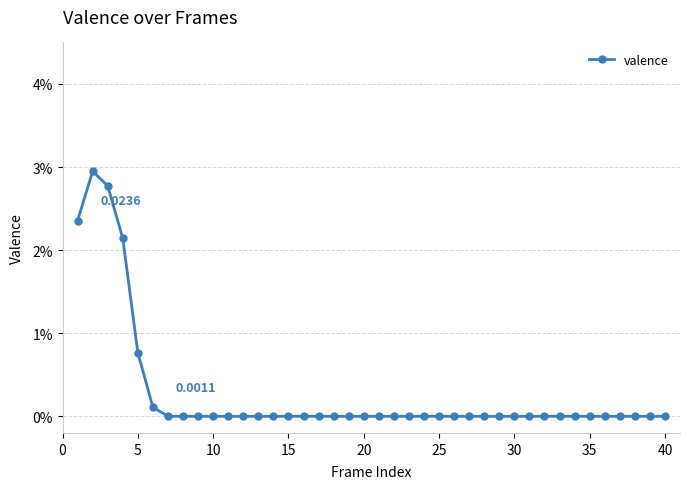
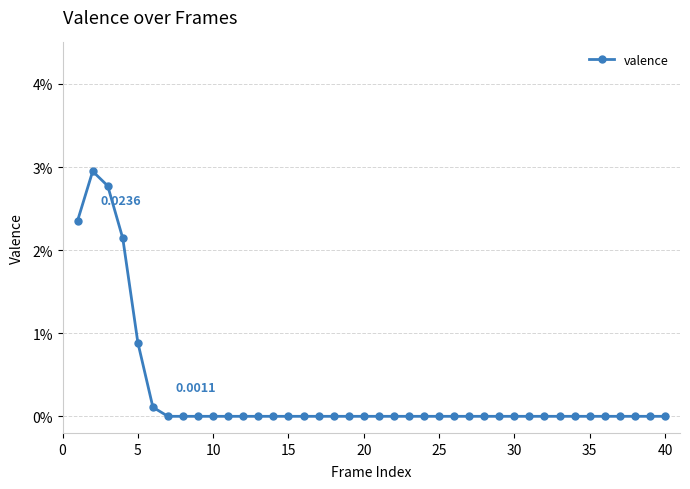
5: 0.8% -> 0.9%
